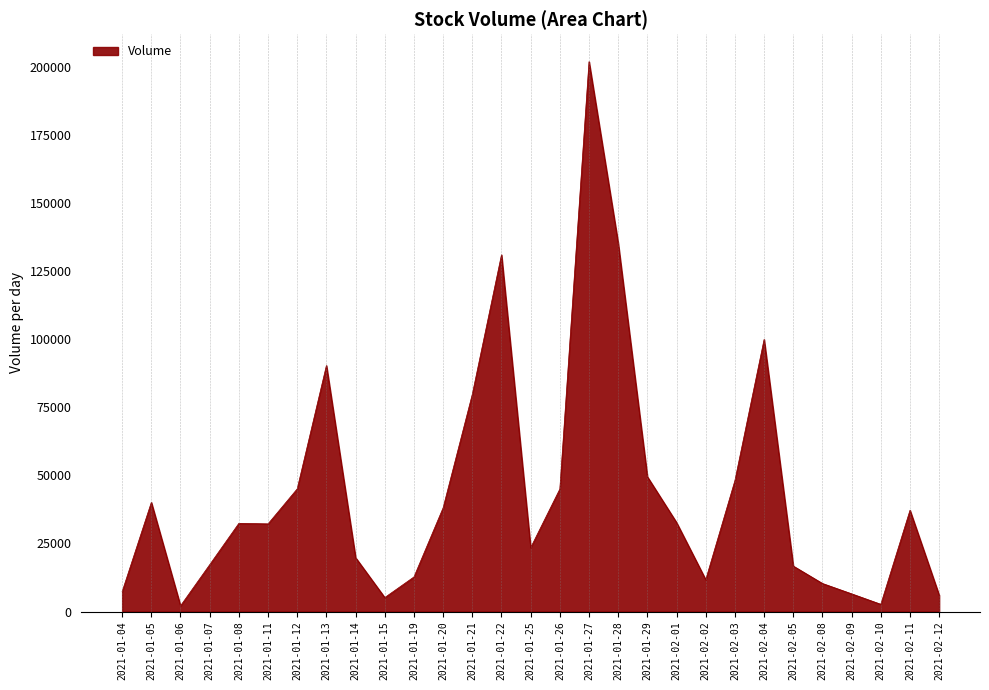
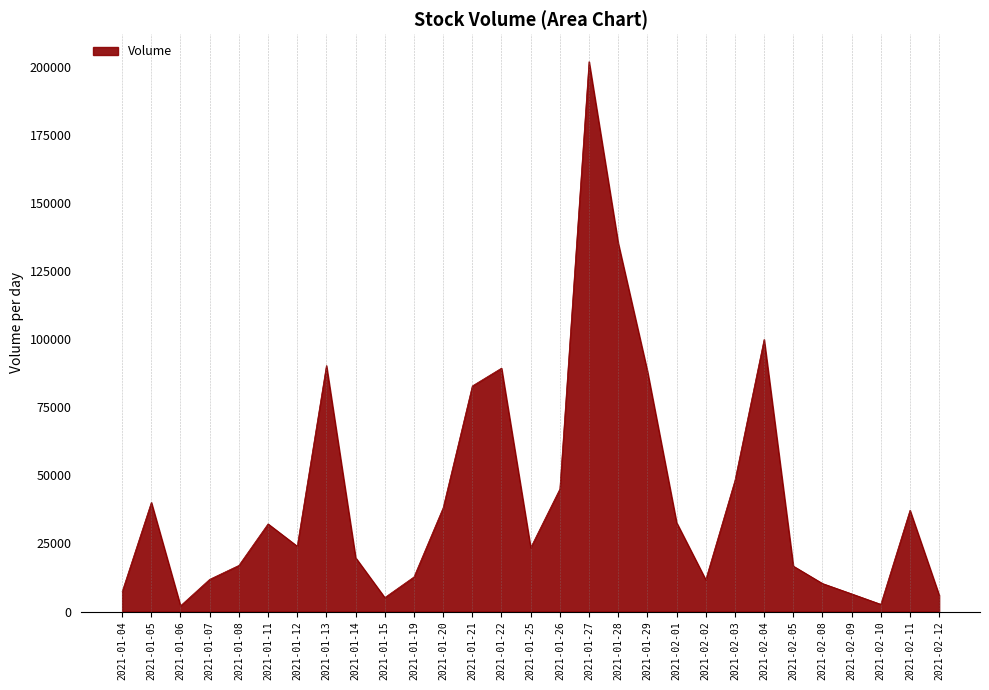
2021-01-07: 17000 -> 12000
2021-01-08: 32000 -> 17000
2021-01-12: 45000 -> 24000
2021-01-21: 80000 -> 83000
2021-01-22: 131000 -> 89000
2021-01-29: 50000 -> 88000
